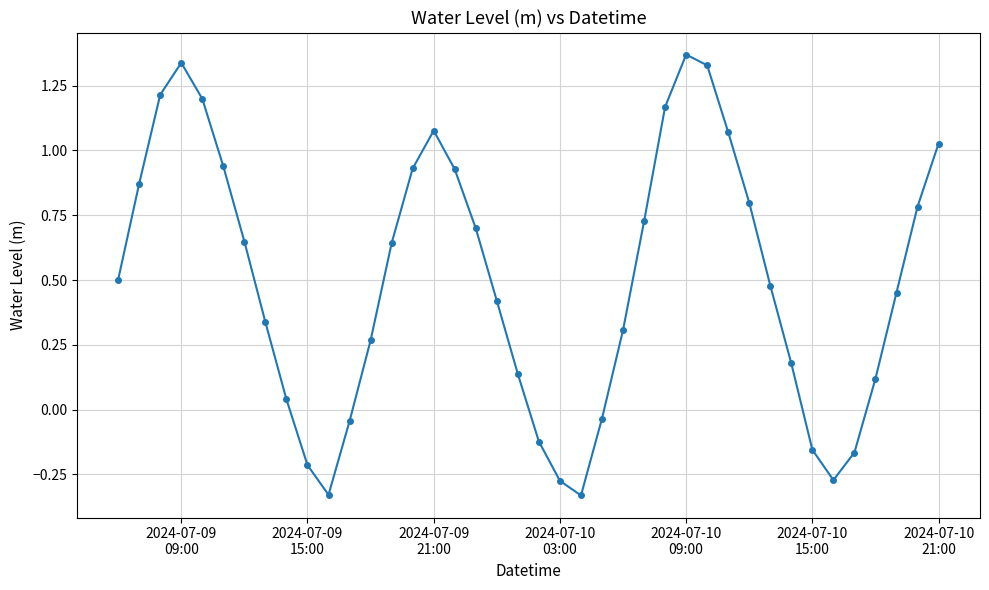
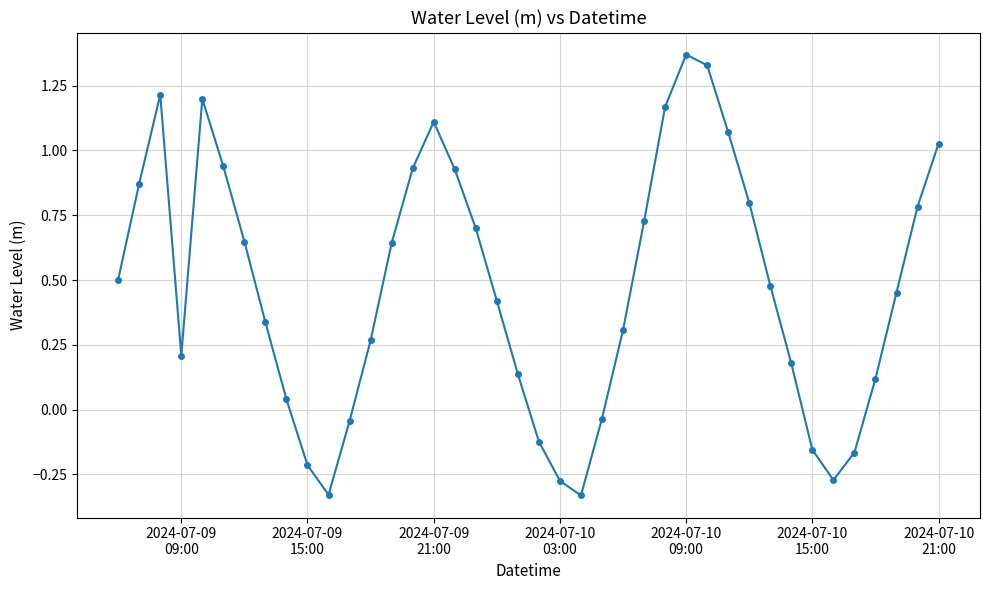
2024-07-09 09:00: 1.34 -> 0.21
2024-07-09 21:00: 1.08 -> 1.11
